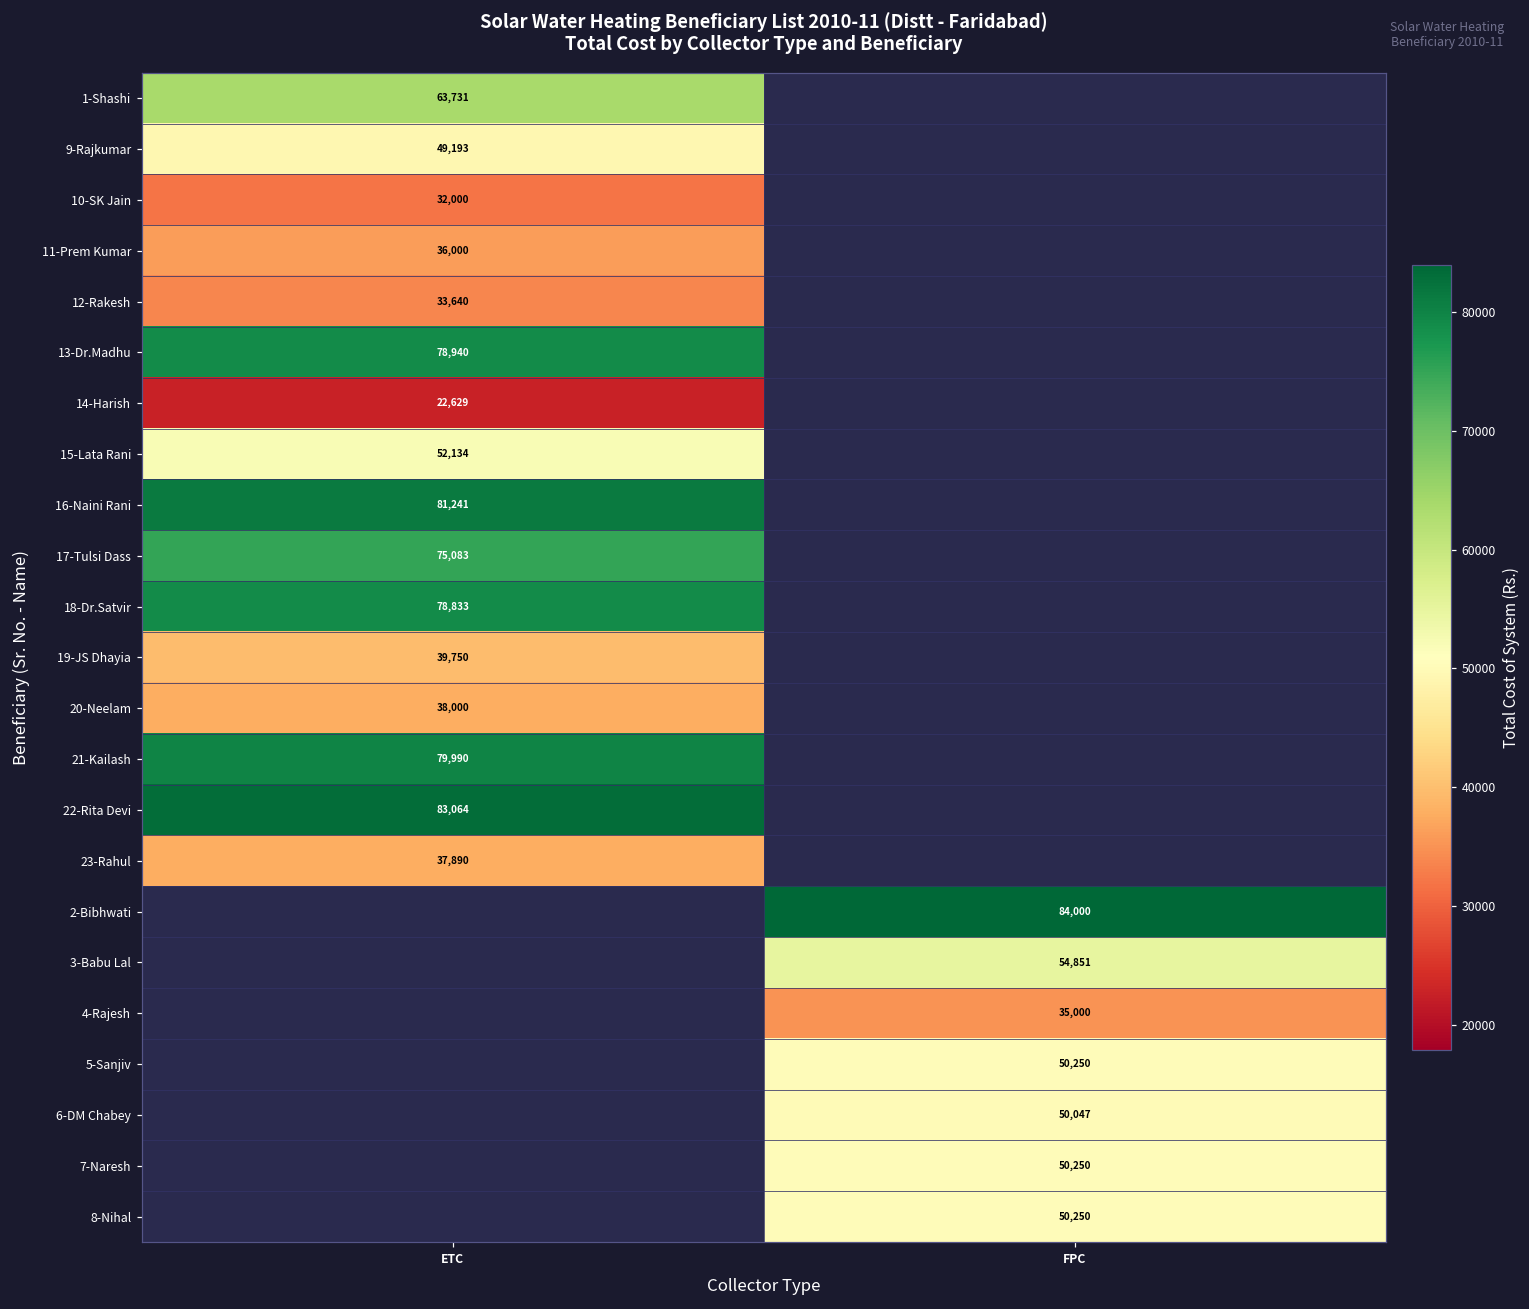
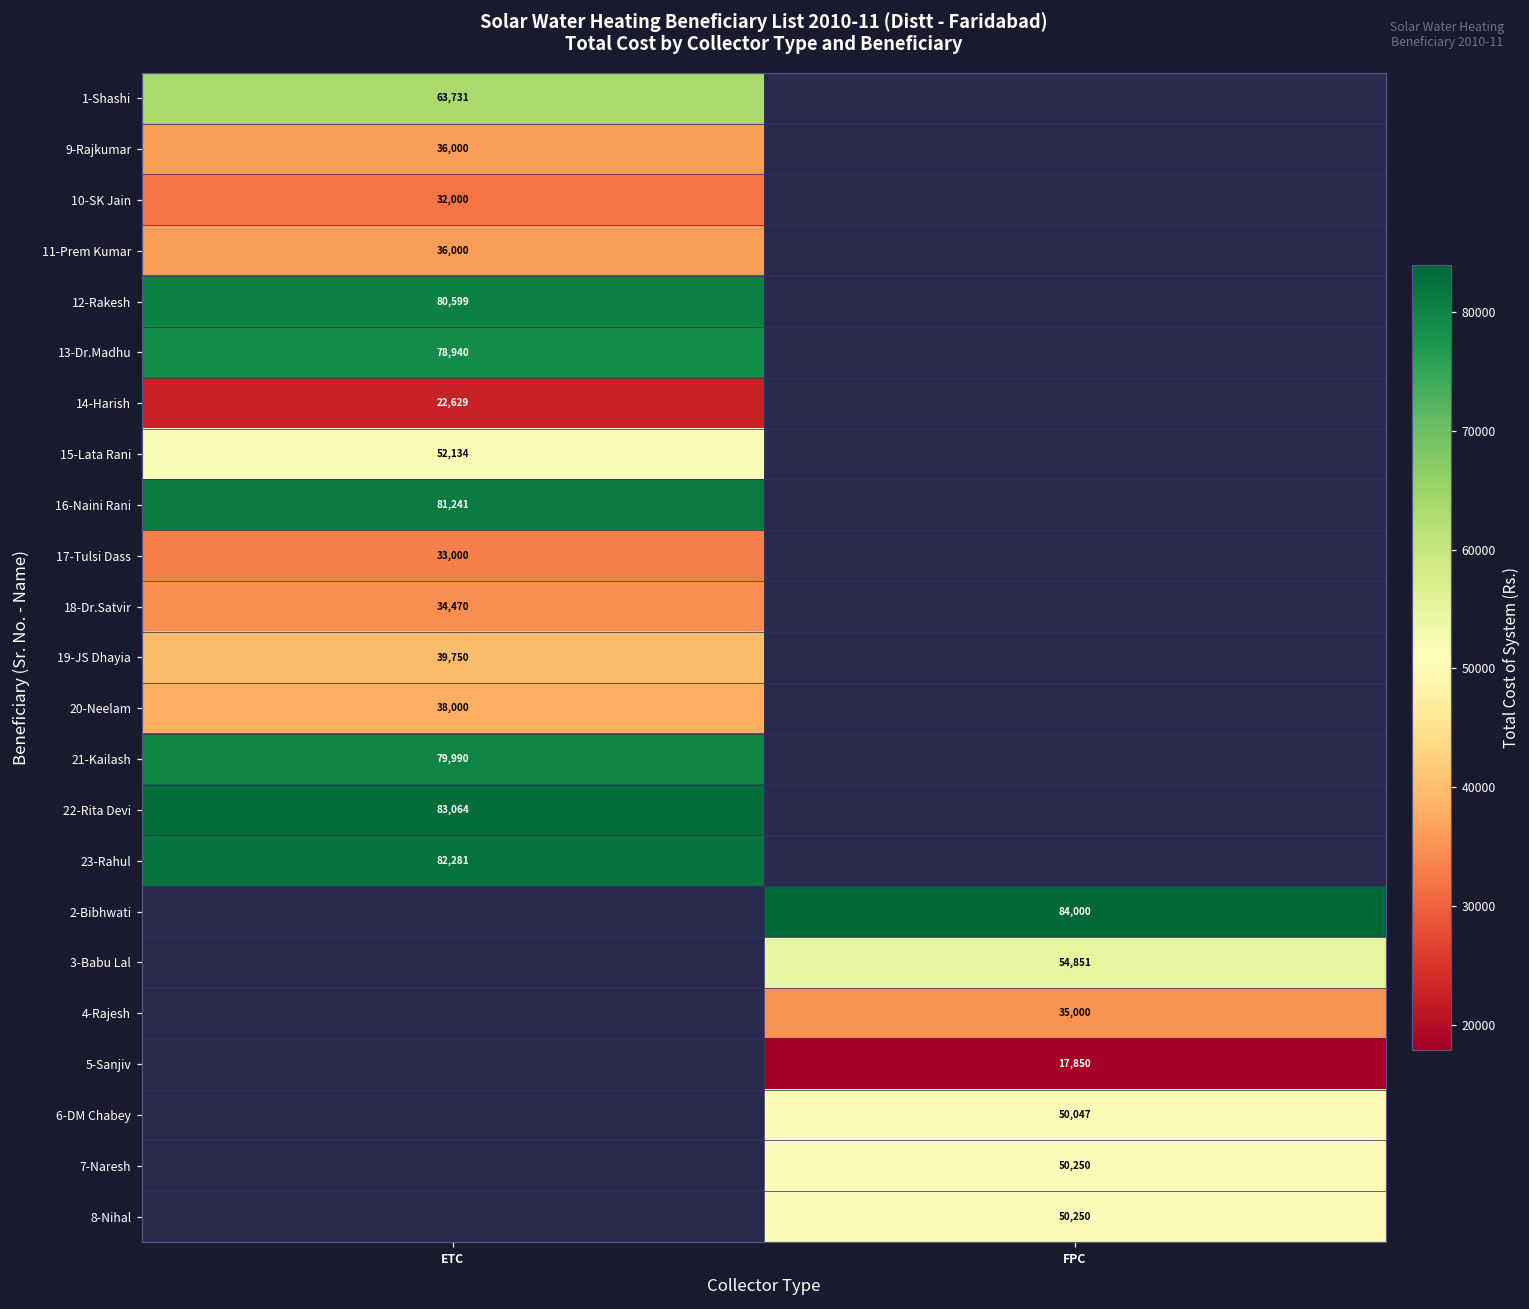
9-Rajkumar, ETC: 49,193 -> 36,000
12-Rakesh, ETC: 33,640 -> 80,599
17-Tulsi Dass, ETC: 75,083 -> 33,000
18-Dr.Satvir, ETC: 78,833 -> 34,470
23-Rahul, ETC: 37,890 -> 82,281
5-Sanjiv, FPC: 50,250 -> 17,850
